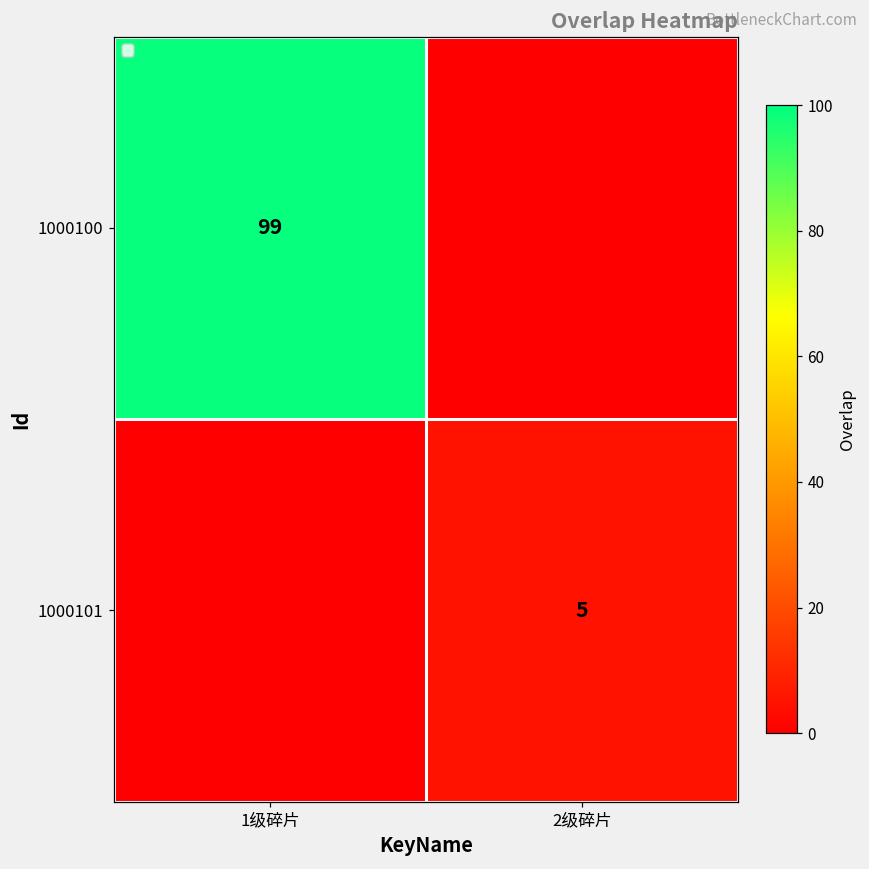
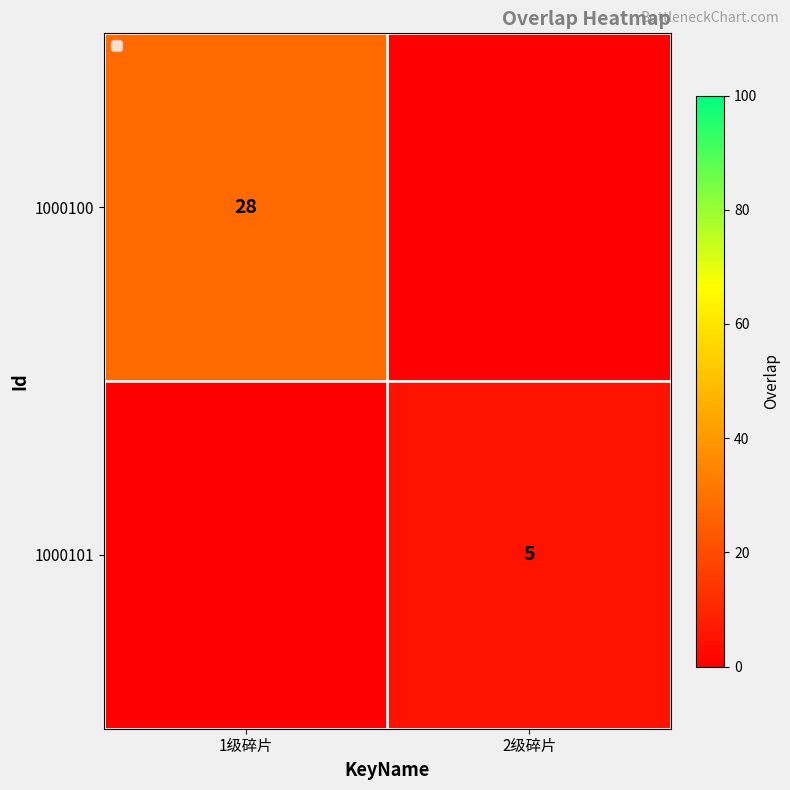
1000100, 1级碎片: 99 -> 28
